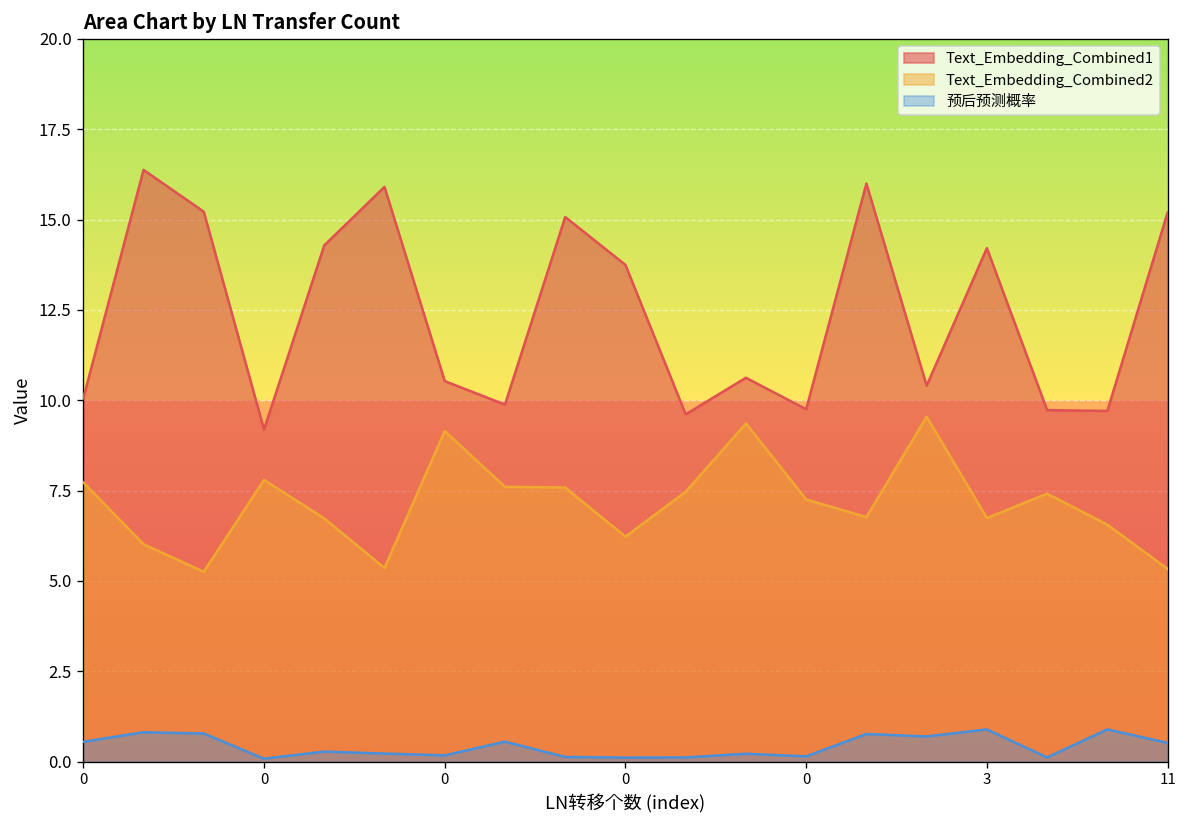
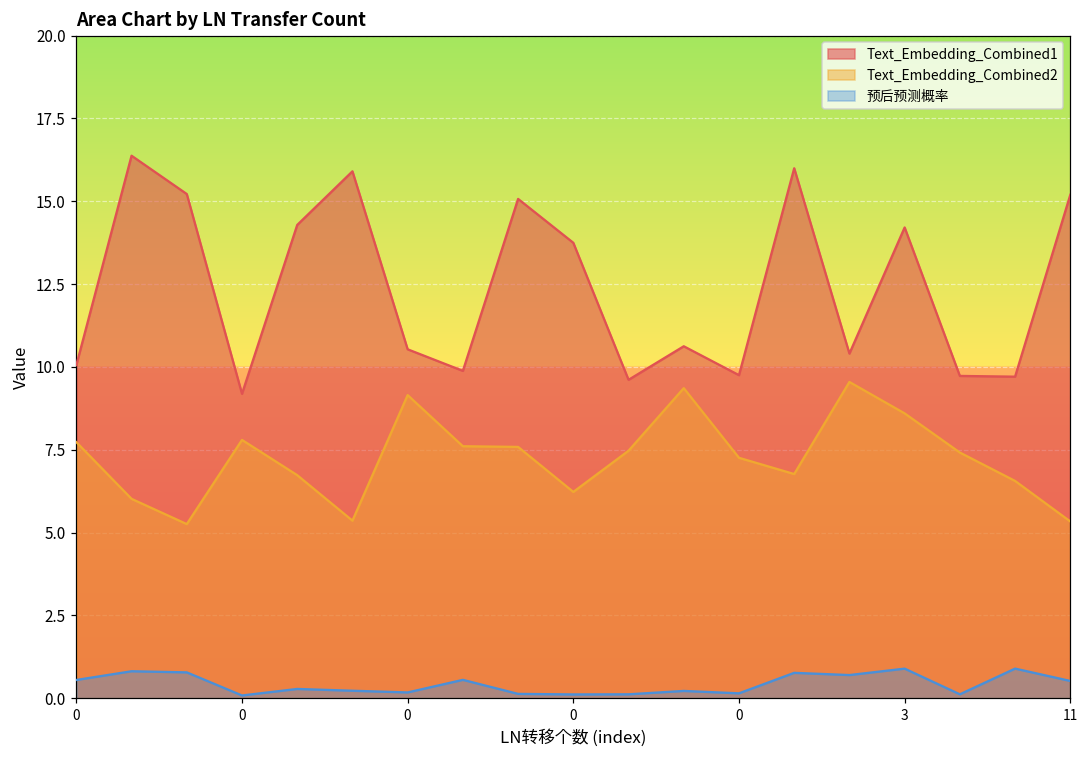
Text_Embedding_Combined2, 3: 6.7 -> 8.6
